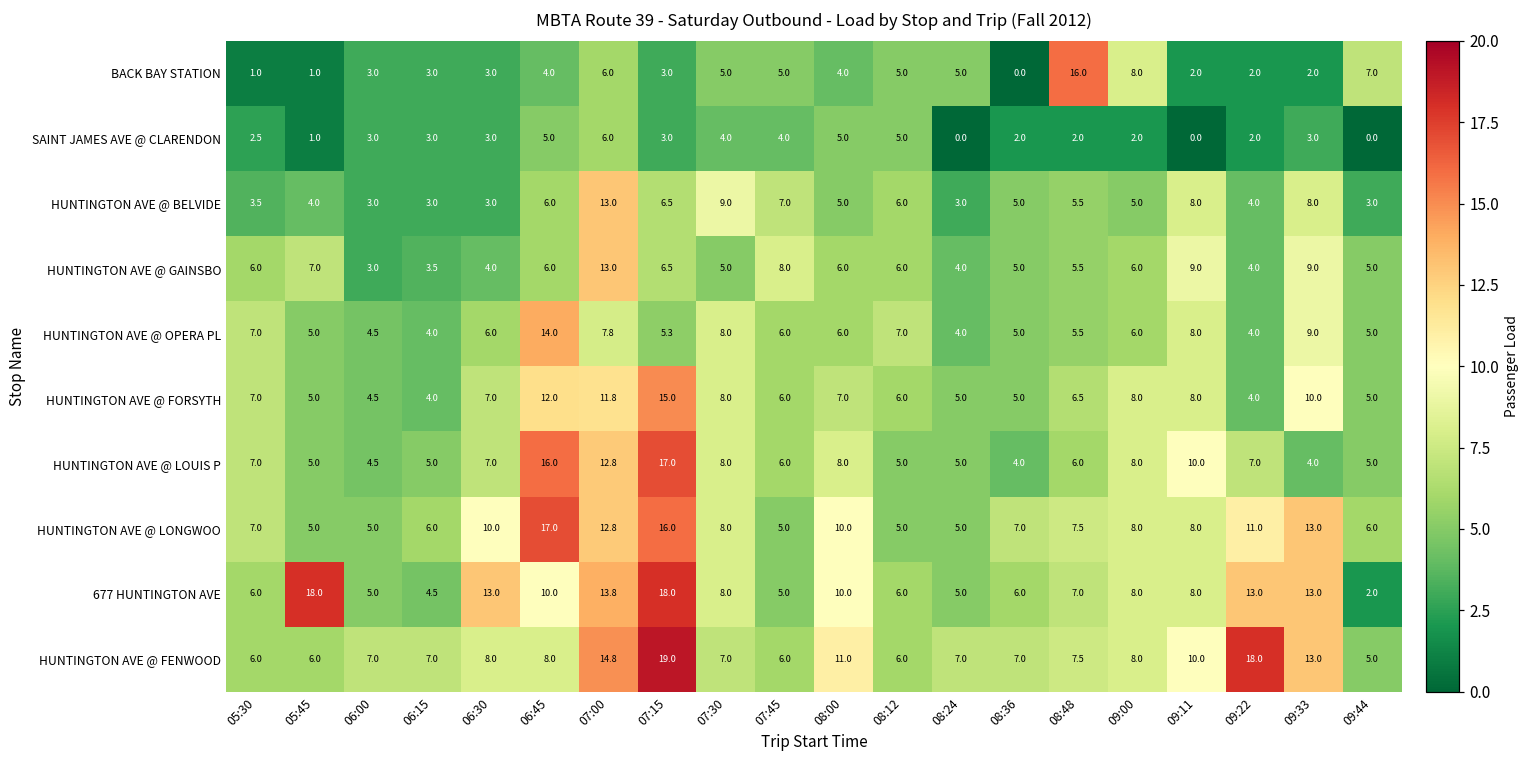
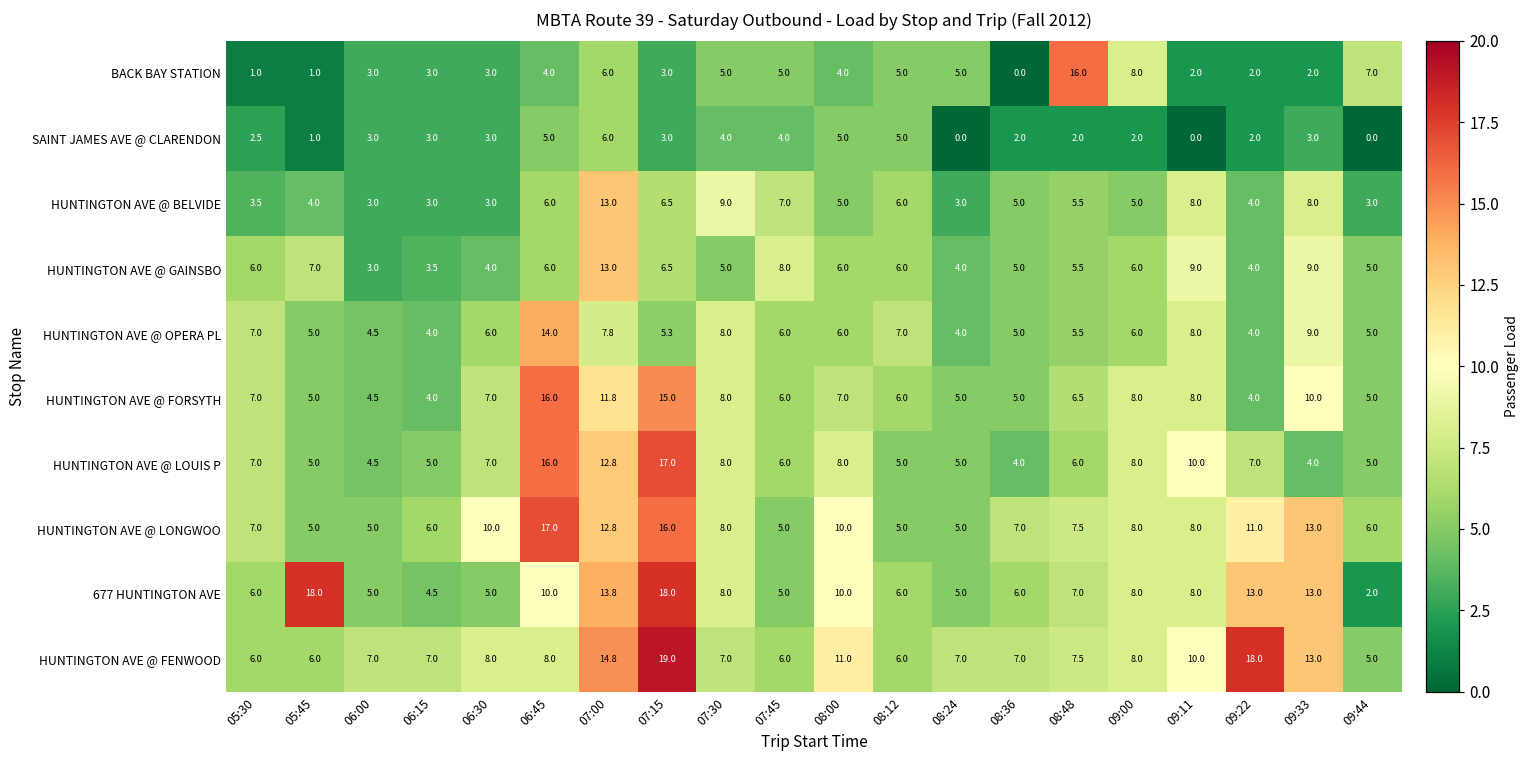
HUNTINGTON AVE @ FORSYTH, 06:45: 12.0 -> 16.0
677 HUNTINGTON AVE, 06:30: 13.0 -> 5.0
